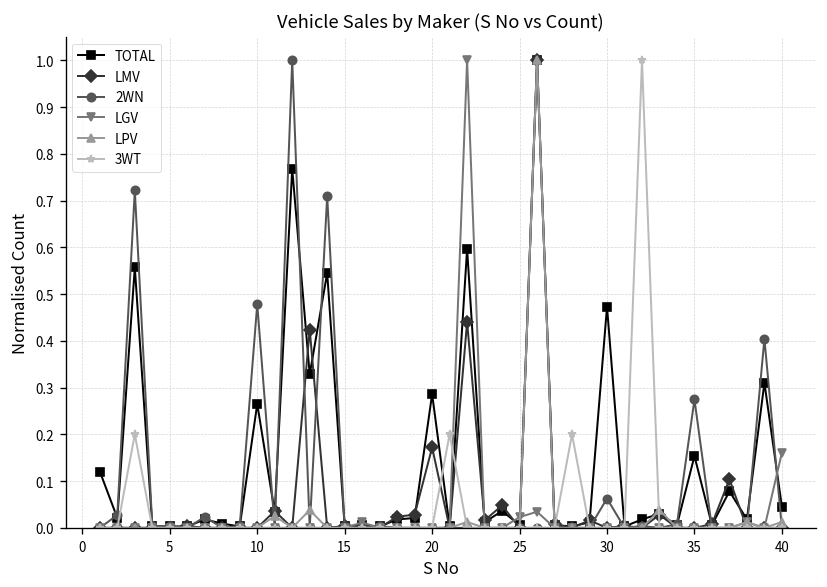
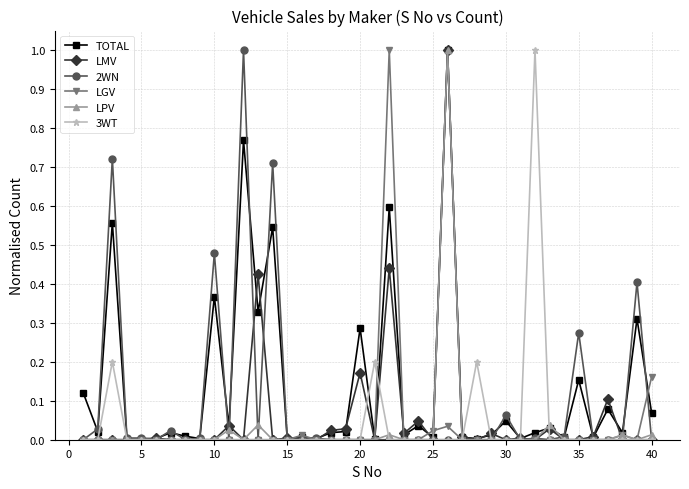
TOTAL, 10: 0.27 -> 0.37
TOTAL, 30: 0.47 -> 0.05
TOTAL, 40: 0.05 -> 0.07
